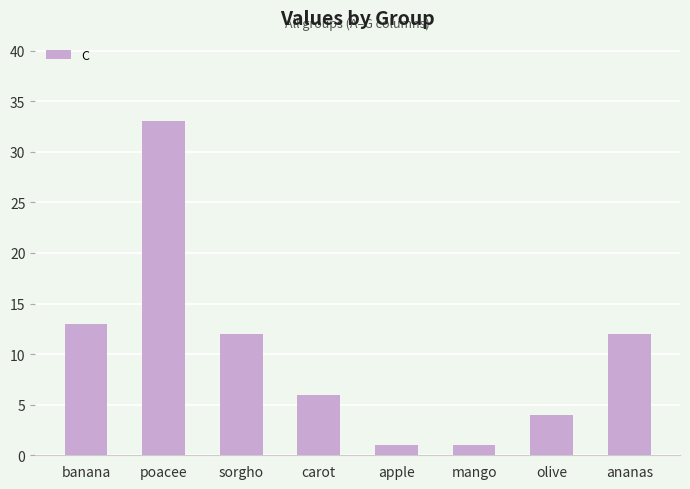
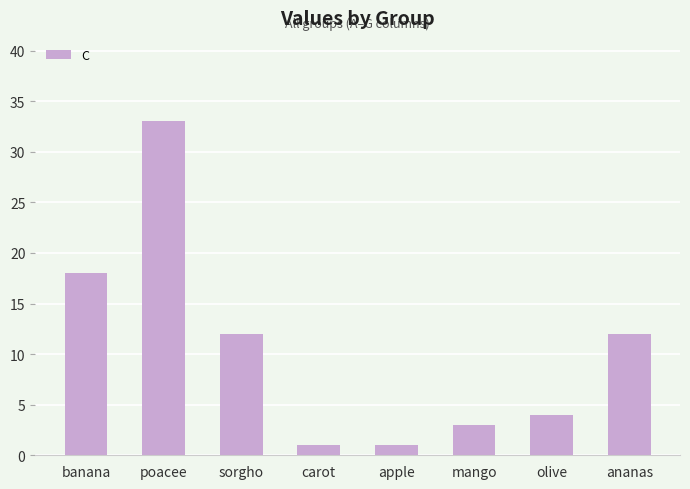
banana: 13 -> 18
carot: 6 -> 1
mango: 1 -> 3
